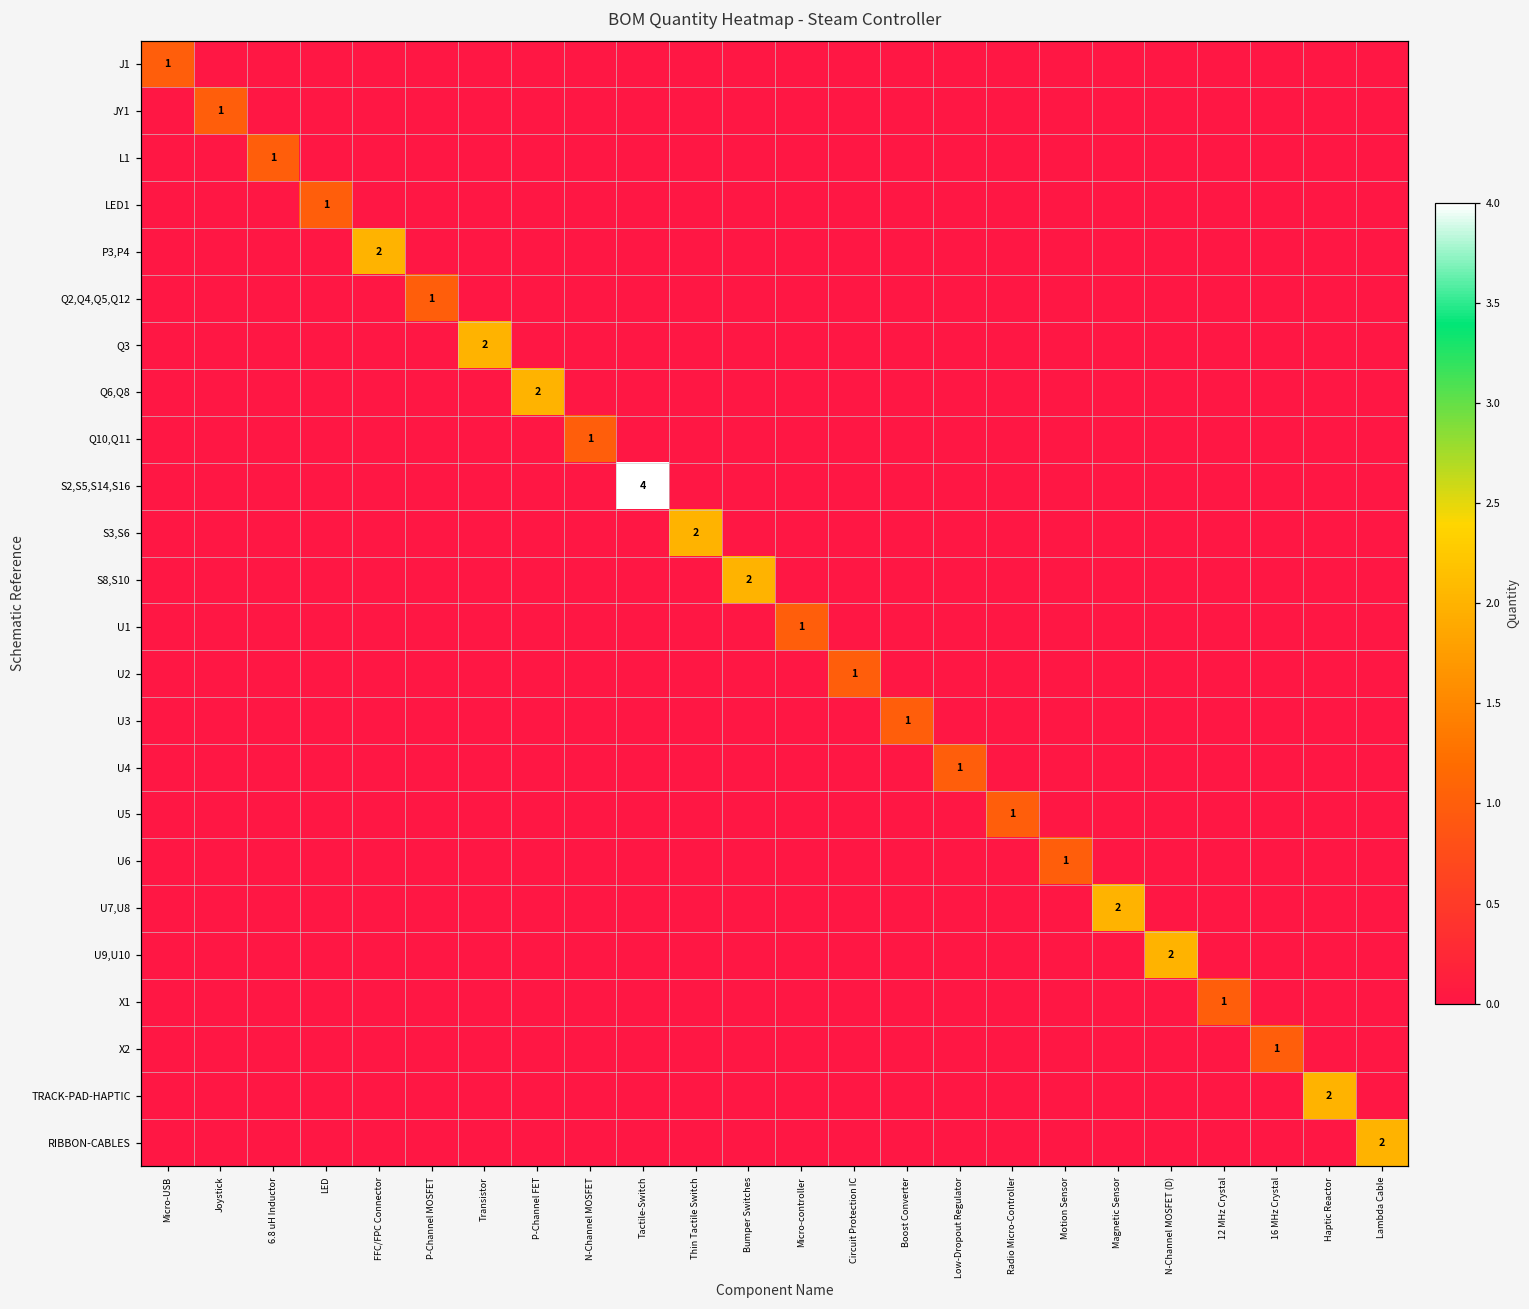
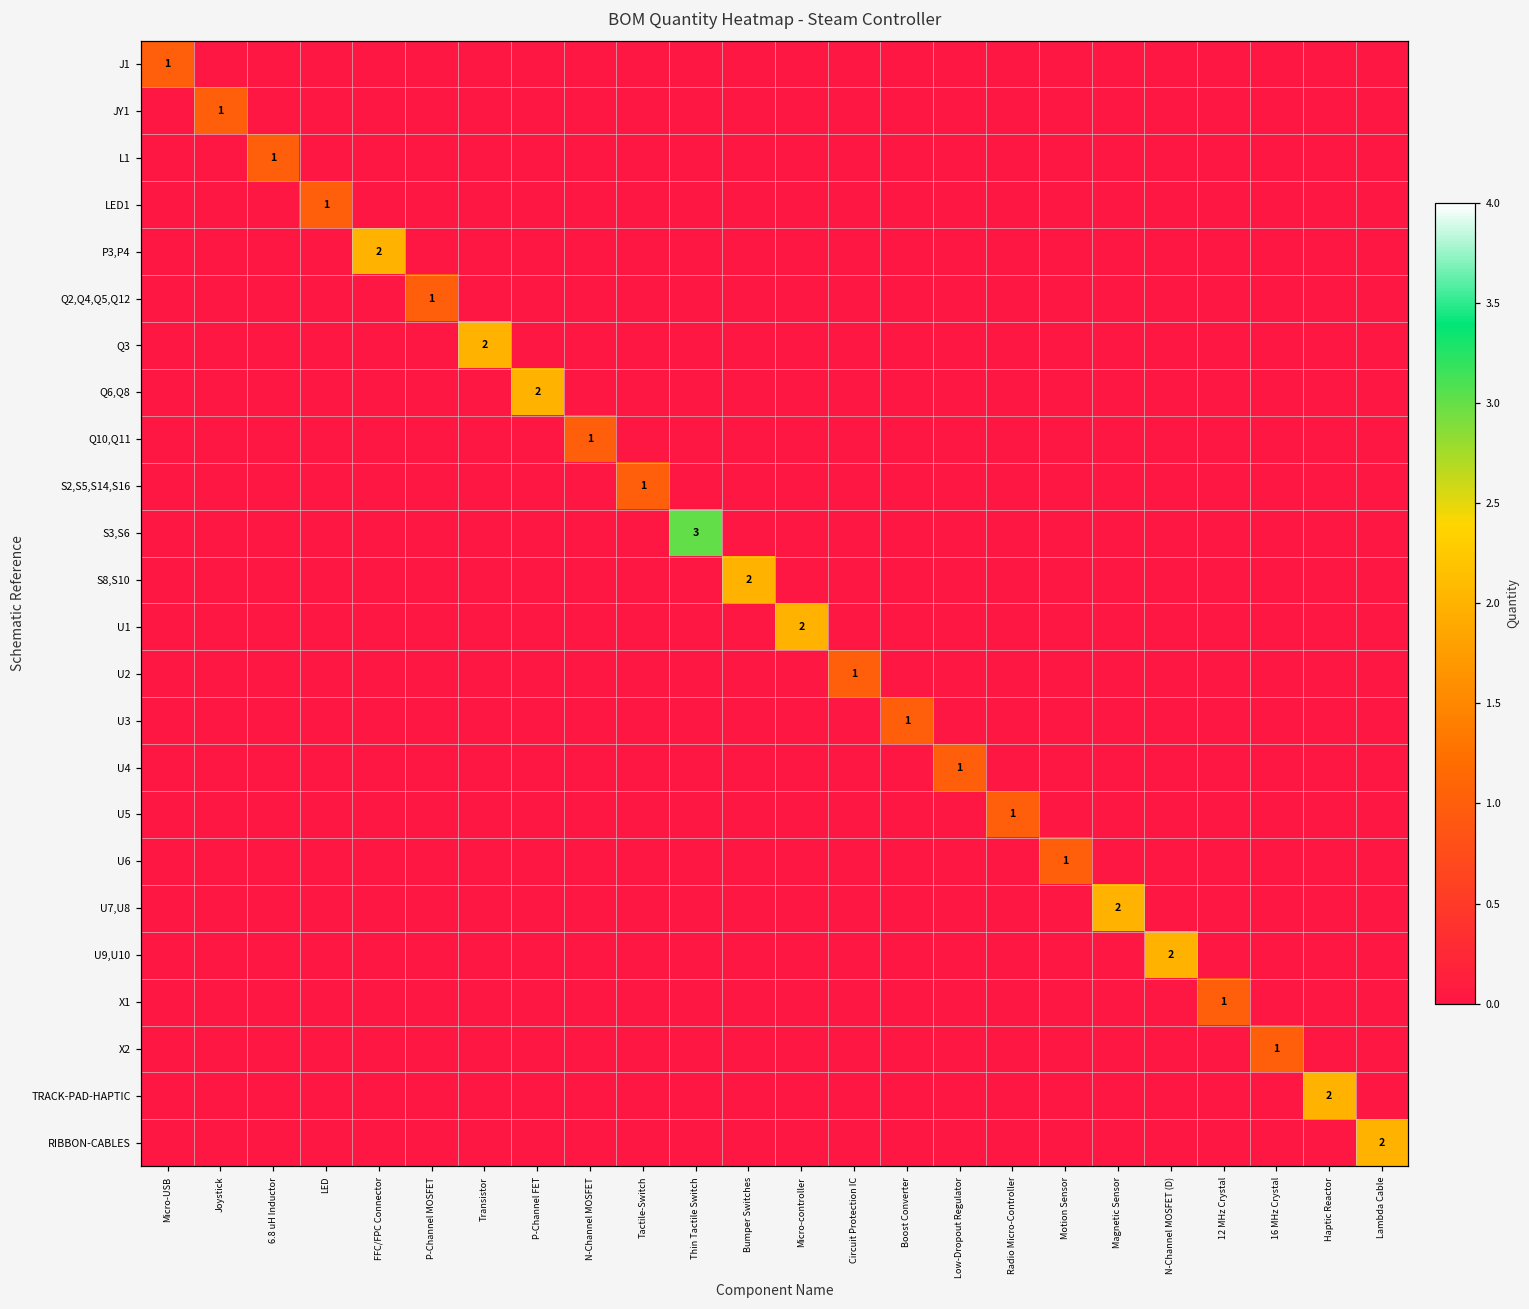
S2,S5,S14,S16, Tactile-Switch: 4 -> 1
S3,S6, Thin Tactile Switch: 2 -> 3
U1, Micro-controller: 1 -> 2
